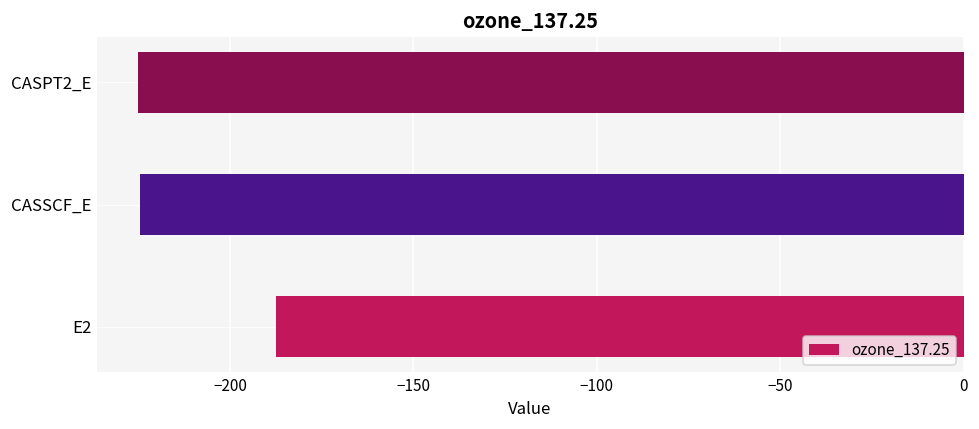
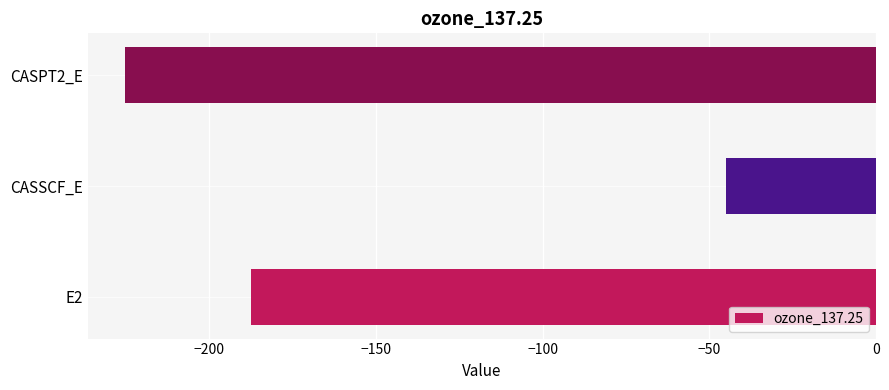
CASSCF_E: -225 -> -45
